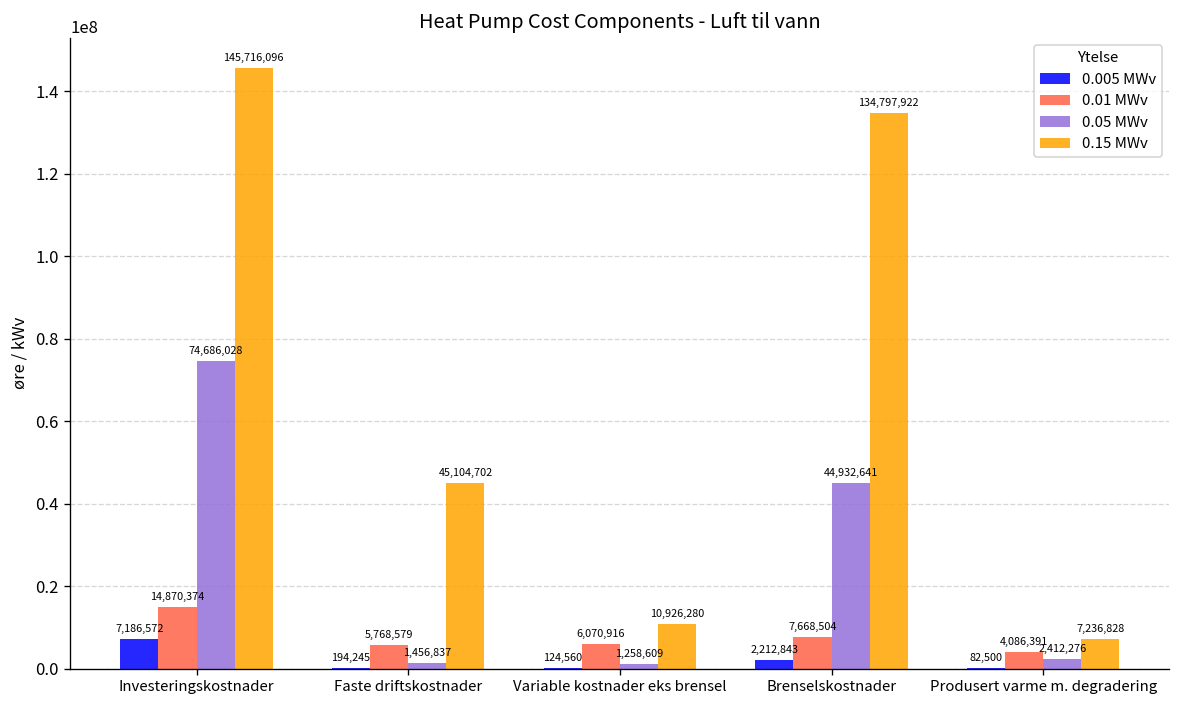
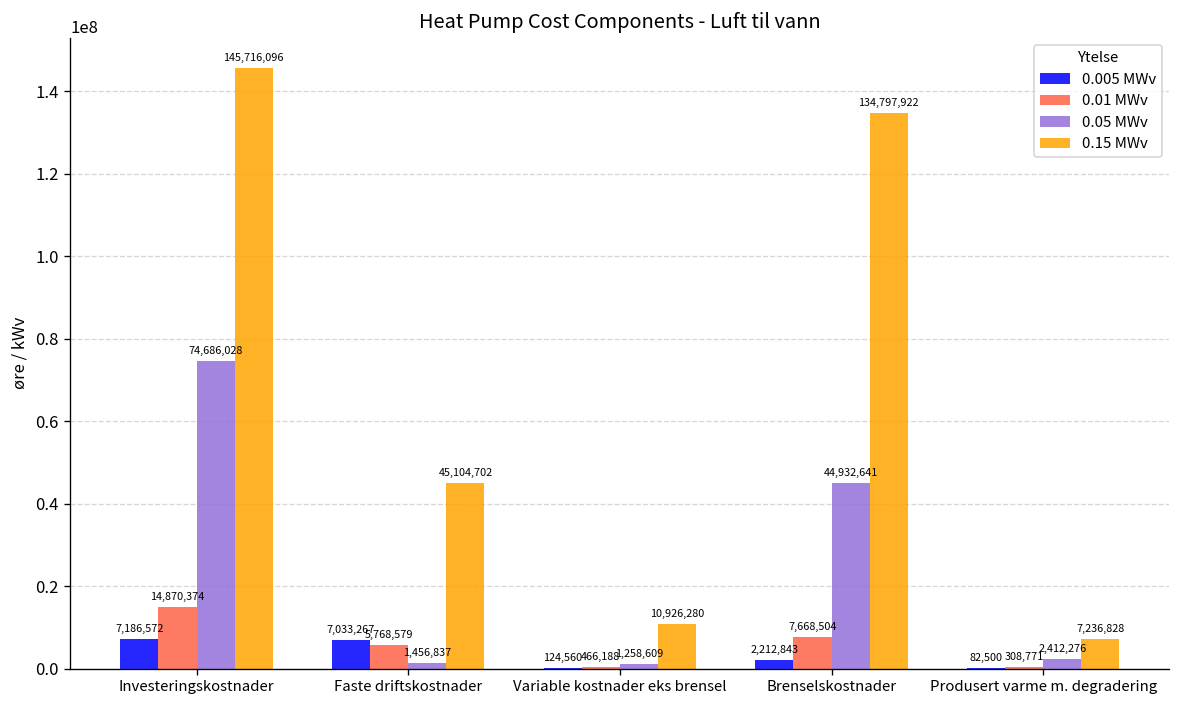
0.005 MWv, Faste driftskostnader: 194,245 -> 7,033,267
0.01 MWv, Variable kostnader eks brensel: 6,070,916 -> 466,188
0.01 MWv, Produsert varme m. degradering: 4,086,391 -> 308,771
